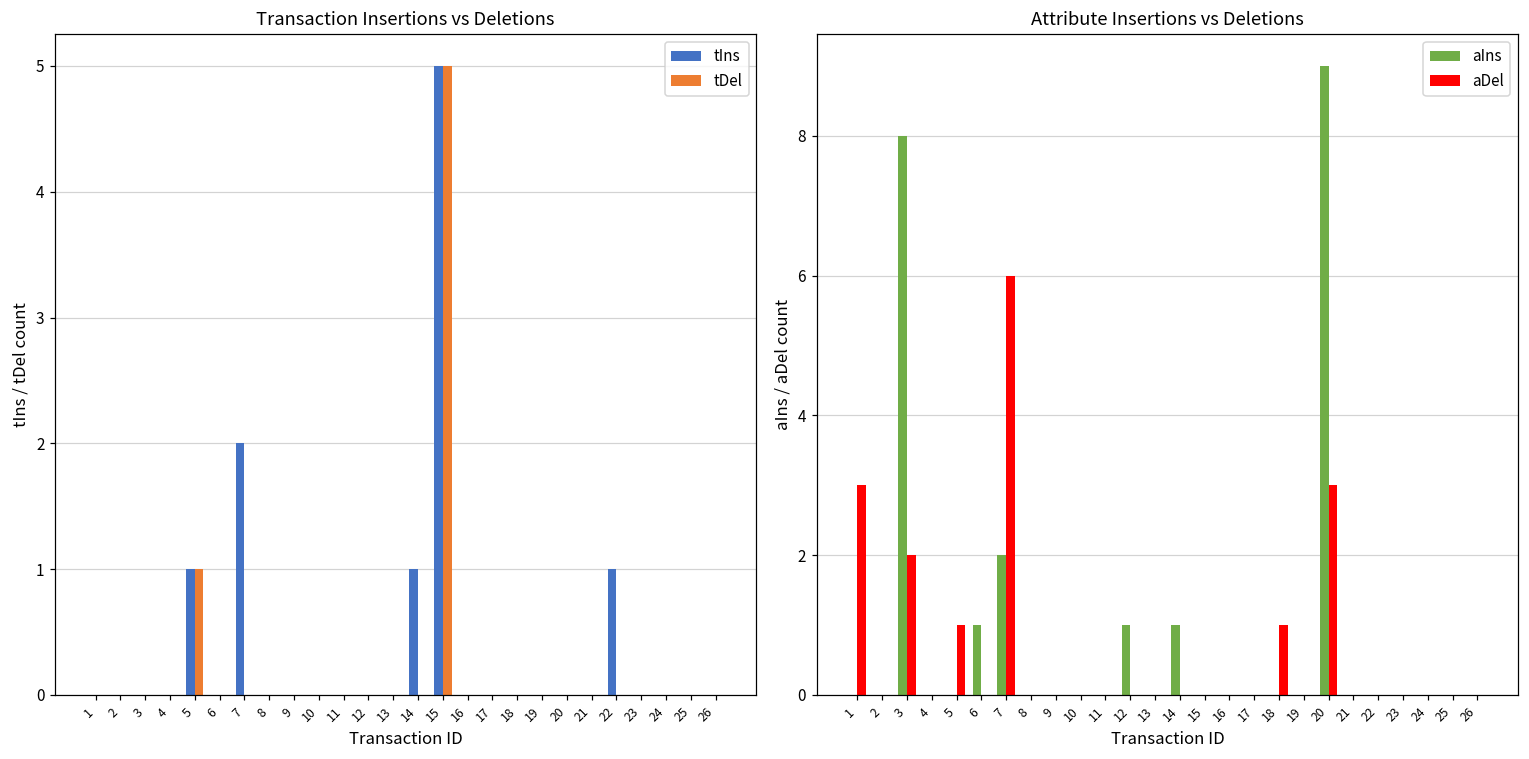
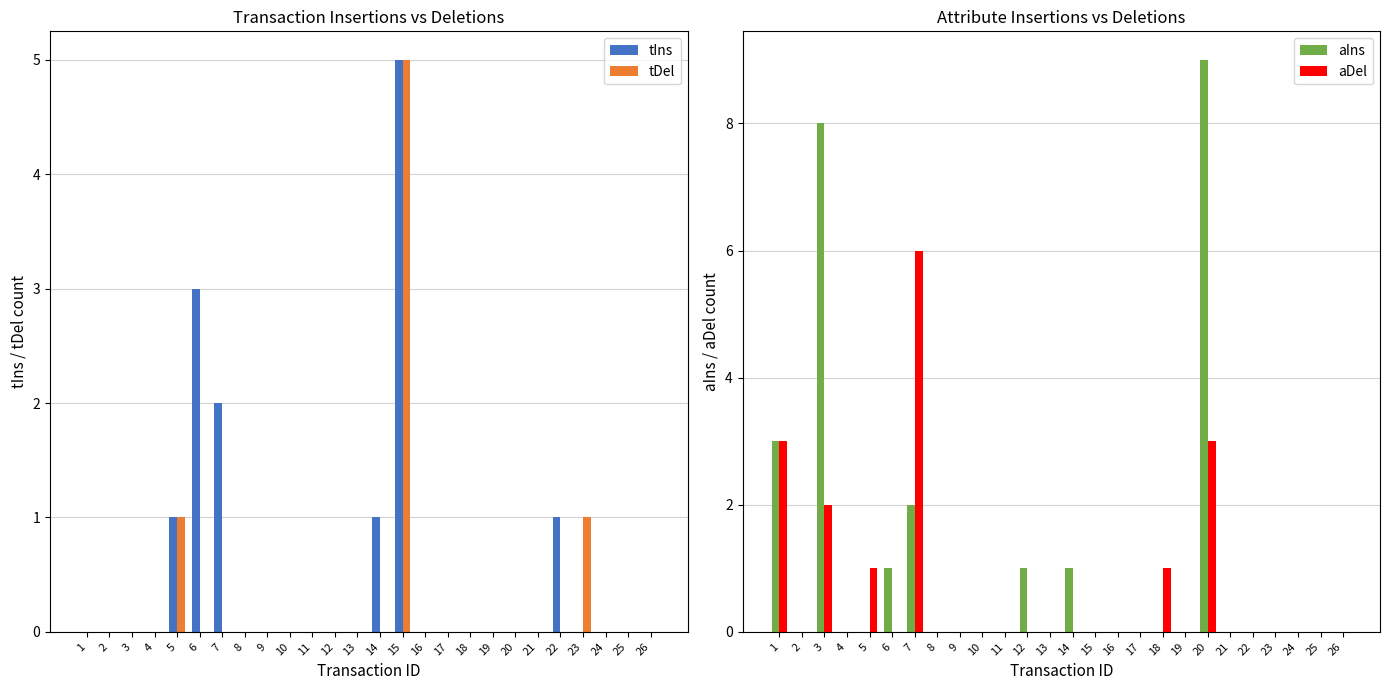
Transaction Insertions vs Deletions, tIns, 6: 0 -> 3
Transaction Insertions vs Deletions, tDel, 23: 0 -> 1
Attribute Insertions vs Deletions, aIns, 1: 0 -> 3
